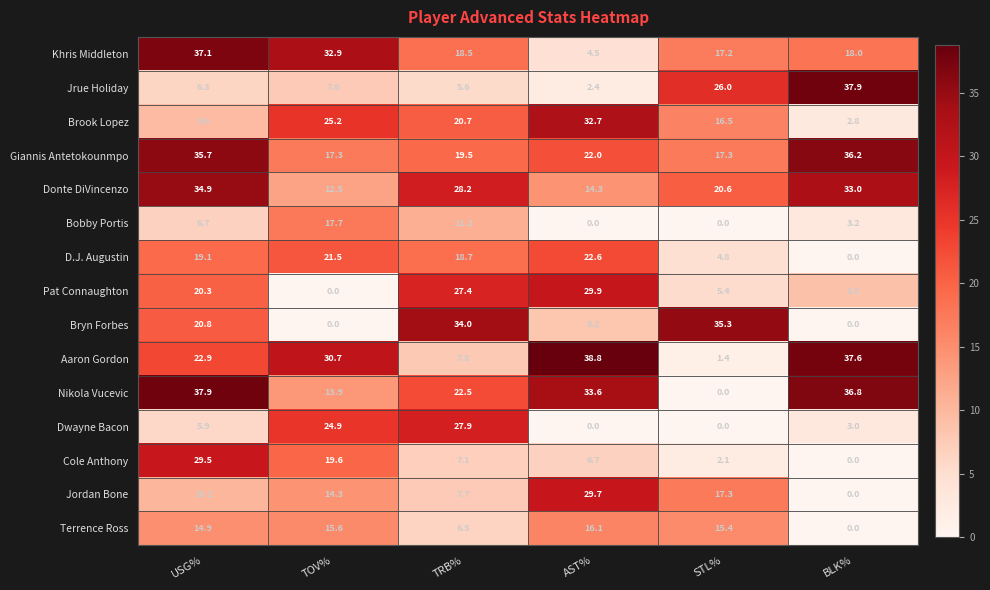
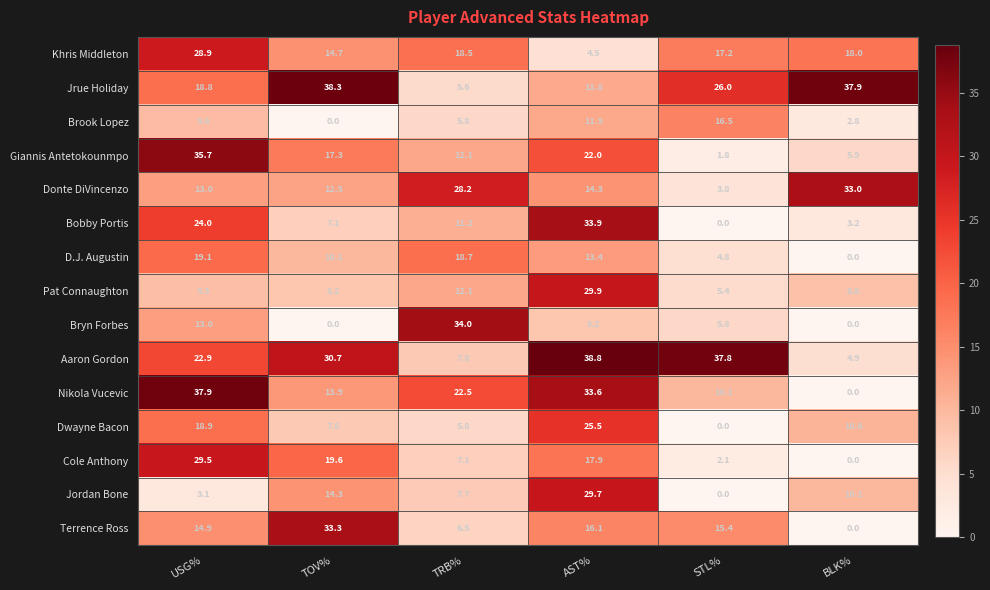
Khris Middleton, USG%: 37.1 -> 28.9
Khris Middleton, TOV%: 32.9 -> 14.7
Jrue Holiday, USG%: 6.3 -> 18.8
Jrue Holiday, TOV%: 7.6 -> 38.3
Jrue Holiday, AST%: 2.4 -> 11.8
Brook Lopez, TOV%: 25.2 -> 0.0
Brook Lopez, TRB%: 20.7 -> 5.8
Brook Lopez, AST%: 32.7 -> 11.9
Giannis Antetokounmpo, TRB%: 19.5 -> 12.1
Giannis Antetokounmpo, STL%: 17.3 -> 1.8
Giannis Antetokounmpo, BLK%: 36.2 -> 5.9
Donte DiVincenzo, USG%: 34.9 -> 13.0
Donte DiVincenzo, STL%: 20.6 -> 3.8
Bobby Portis, USG%: 6.7 -> 24.0
Bobby Portis, TOV%: 17.7 -> 7.1
Bobby Portis, AST%: 0.0 -> 33.9
D.J. Augustin, TOV%: 21.5 -> 10.1
D.J. Augustin, AST%: 22.6 -> 13.4
Pat Connaughton, USG%: 20.3 -> 9.3
Pat Connaughton, TOV%: 0.0 -> 8.2
Pat Connaughton, TRB%: 27.4 -> 12.1
Bryn Forbes, USG%: 20.8 -> 13.0
Bryn Forbes, STL%: 35.3 -> 5.8
Aaron Gordon, STL%: 1.4 -> 37.8
Aaron Gordon, BLK%: 37.6 -> 4.9
Nikola Vucevic, STL%: 0.0 -> 10.1
Nikola Vucevic, BLK%: 36.8 -> 0.0
Dwayne Bacon, USG%: 5.9 -> 18.9
Dwayne Bacon, TOV%: 24.9 -> 7.8
Dwayne Bacon, TRB%: 27.9 -> 5.8
Dwayne Bacon, AST%: 0.0 -> 25.5
Dwayne Bacon, BLK%: 3.0 -> 10.6
Cole Anthony, AST%: 6.7 -> 17.9
Jordan Bone, USG%: 10.2 -> 3.1
Jordan Bone, STL%: 17.3 -> 0.0
Jordan Bone, BLK%: 0.0 -> 10.1
Terrence Ross, TOV%: 15.6 -> 33.3
